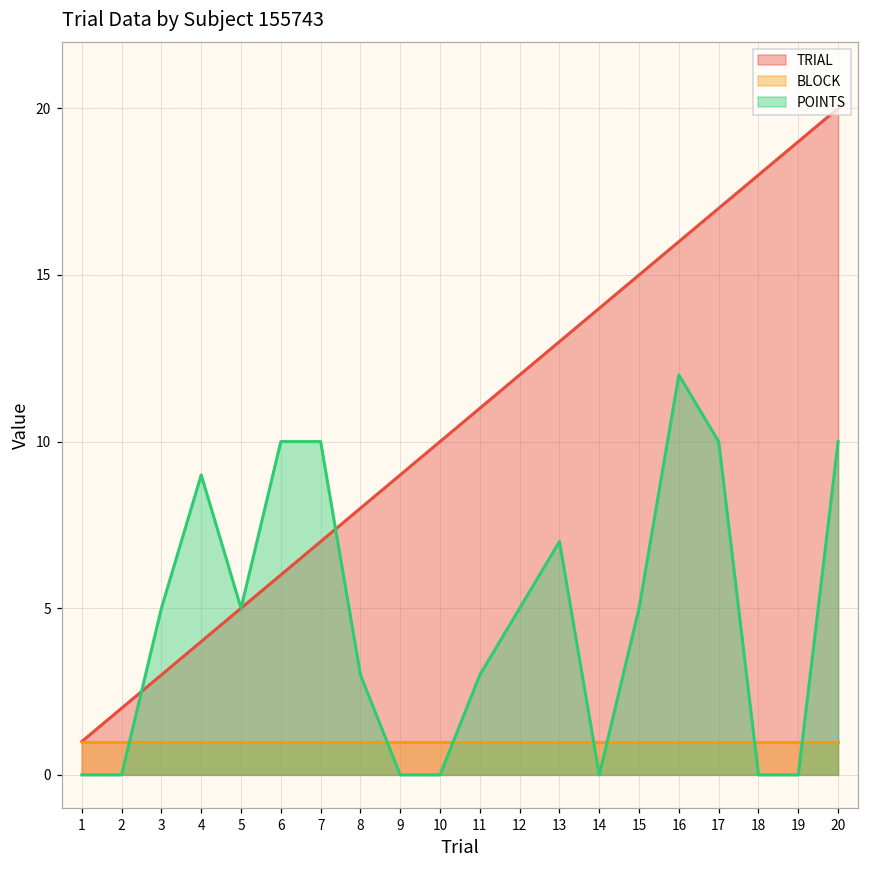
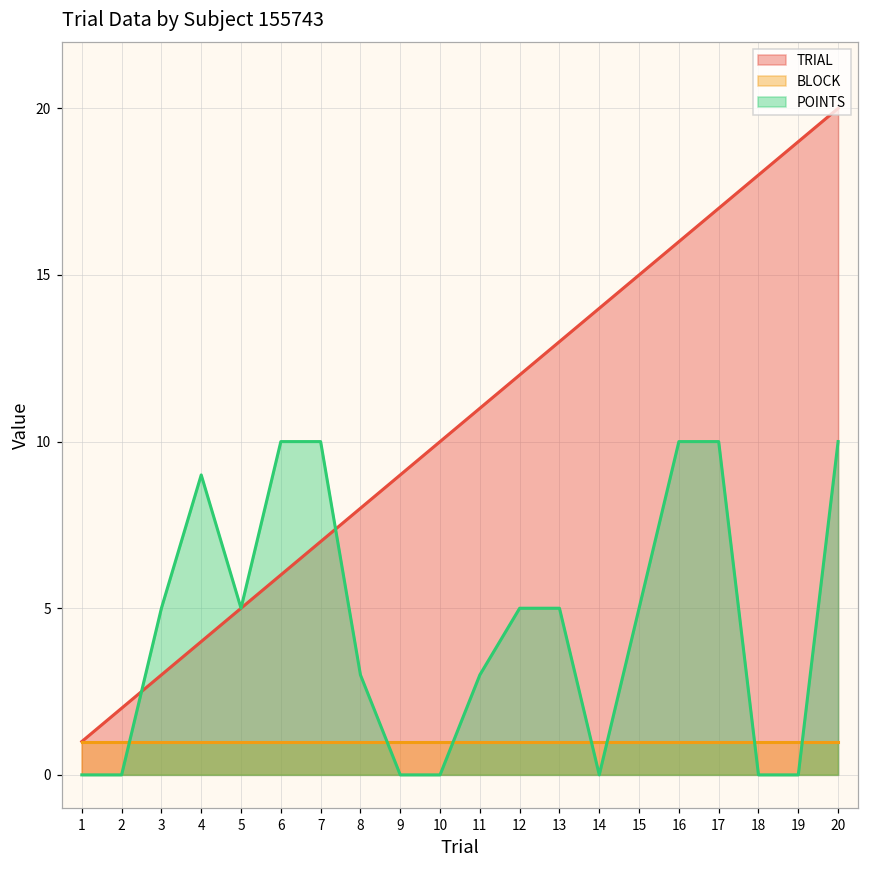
POINTS, 13: 7 -> 5
POINTS, 16: 12 -> 10
